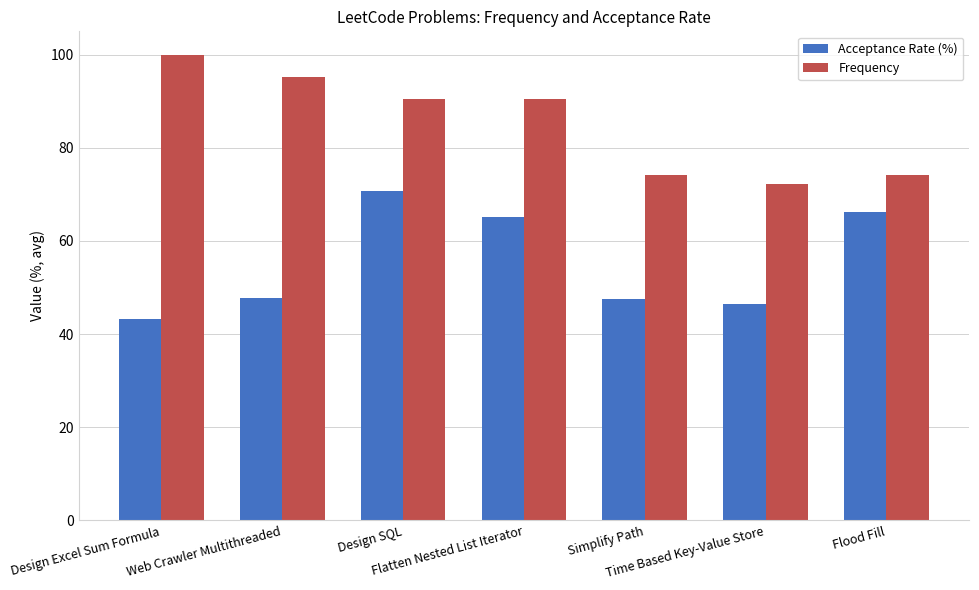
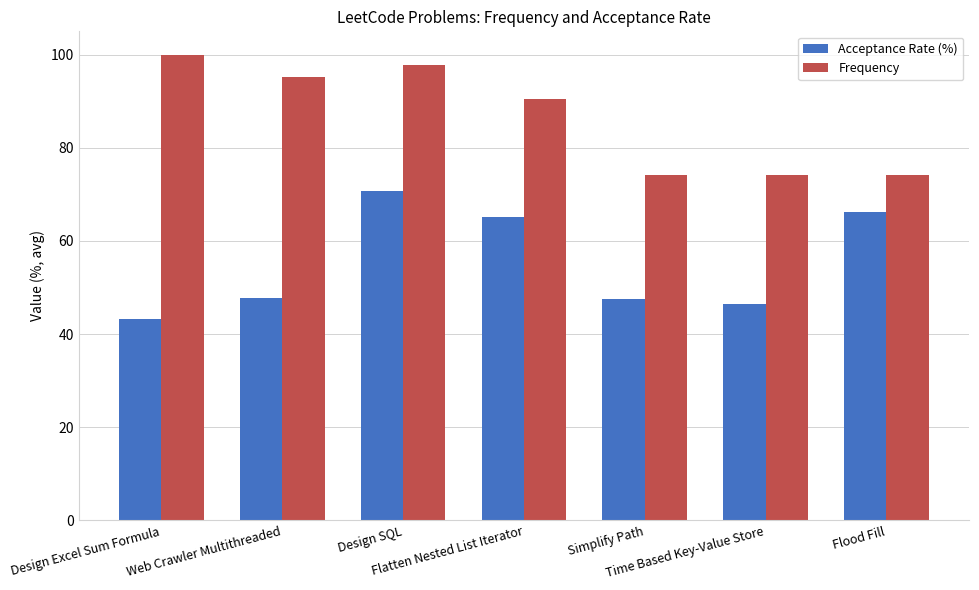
Frequency, Design SQL: 90 -> 98
Frequency, Time Based Key-Value Store: 72 -> 74
